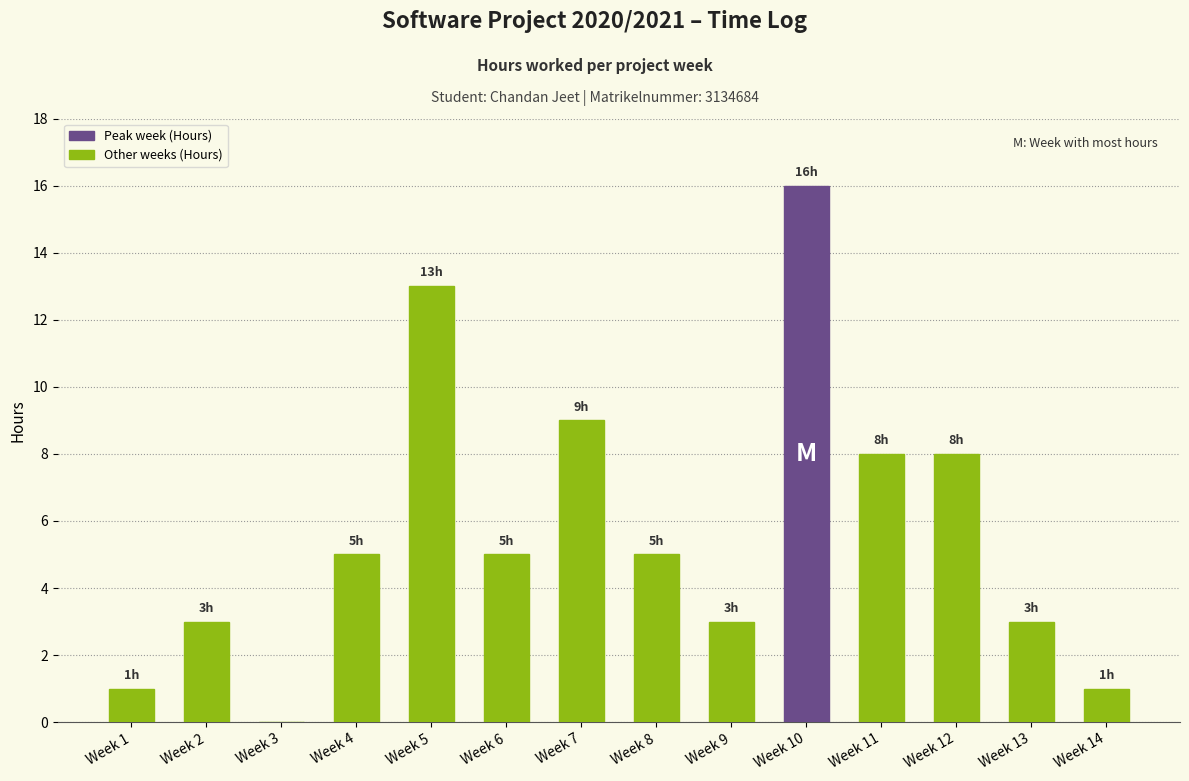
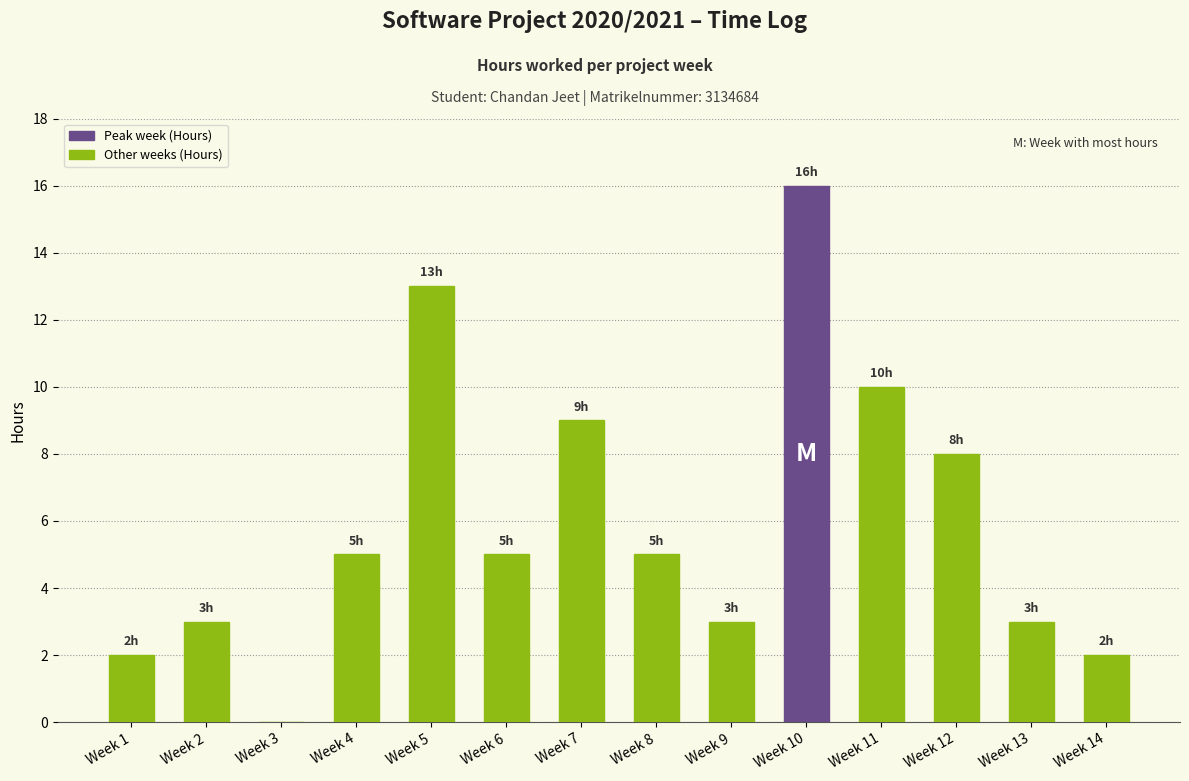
Week 1: 1h -> 2h
Week 11: 8h -> 10h
Week 14: 1h -> 2h
